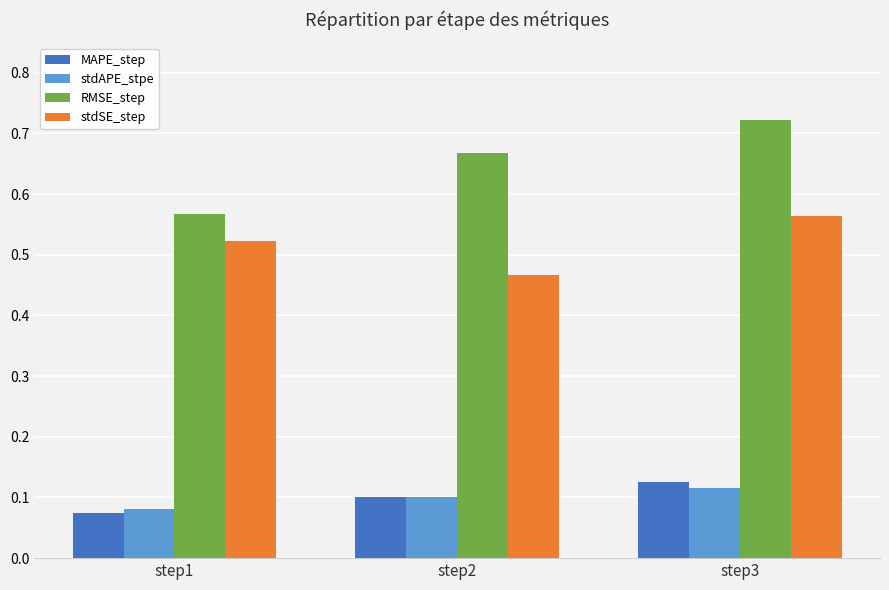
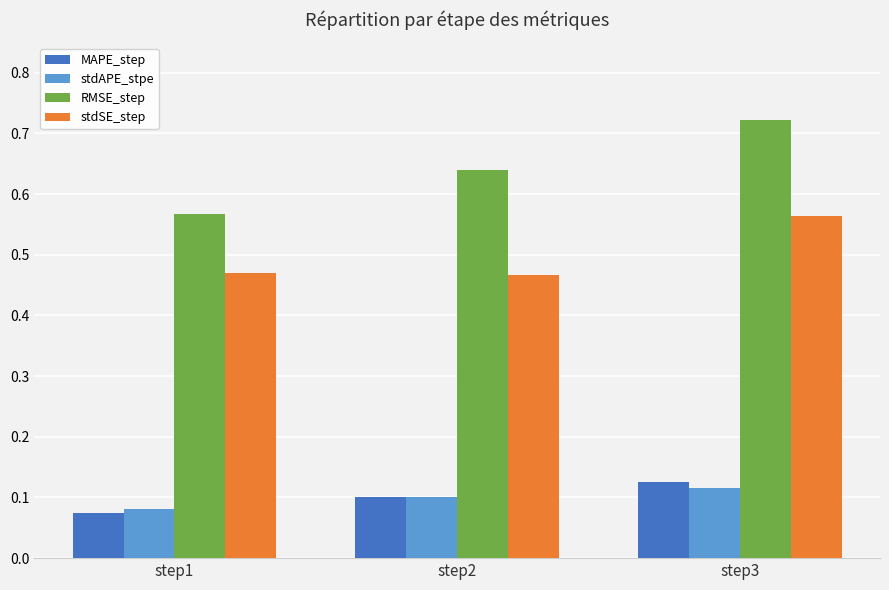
stdSE_step, step1: 0.52 -> 0.47
RMSE_step, step2: 0.67 -> 0.64
